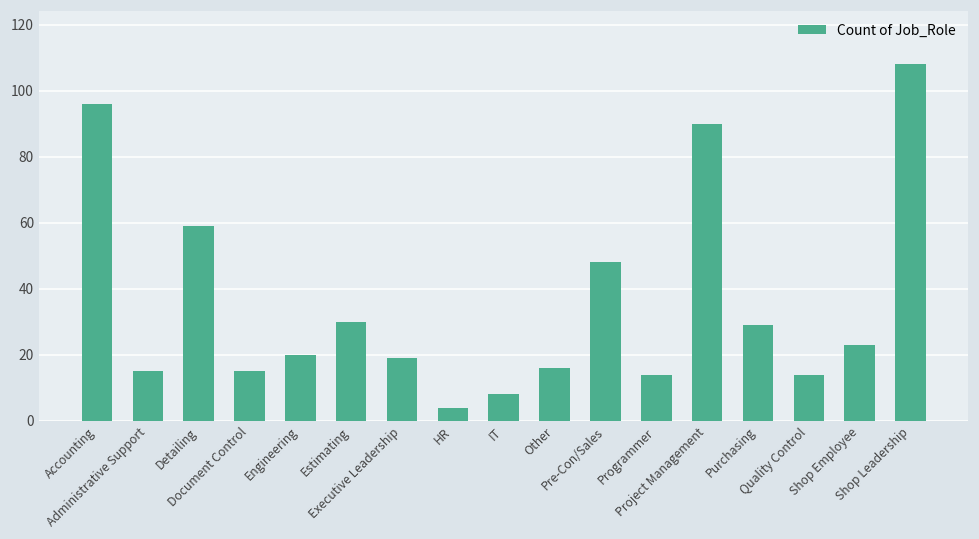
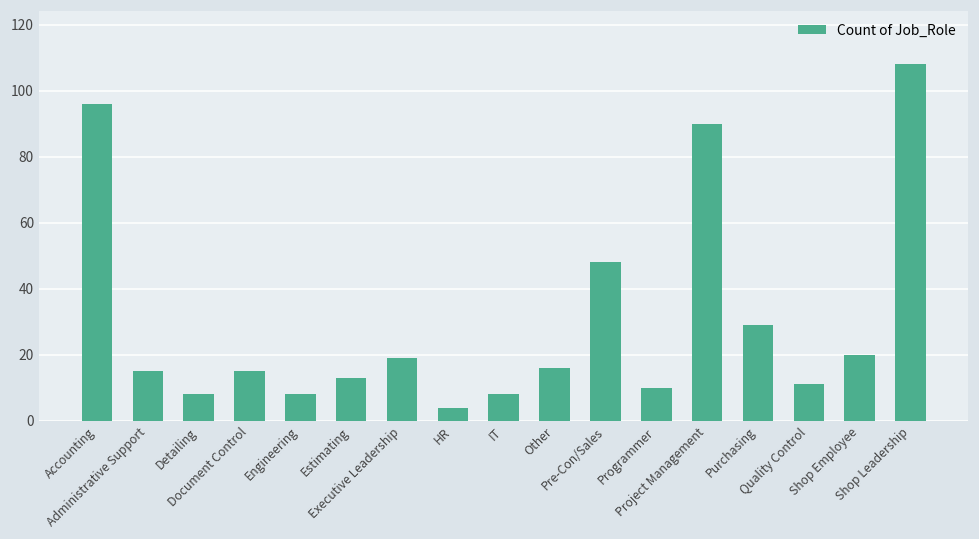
Detailing: 59 -> 8
Engineering: 20 -> 8
Estimating: 30 -> 13
Programmer: 14 -> 10
Quality Control: 14 -> 11
Shop Employee: 23 -> 20
